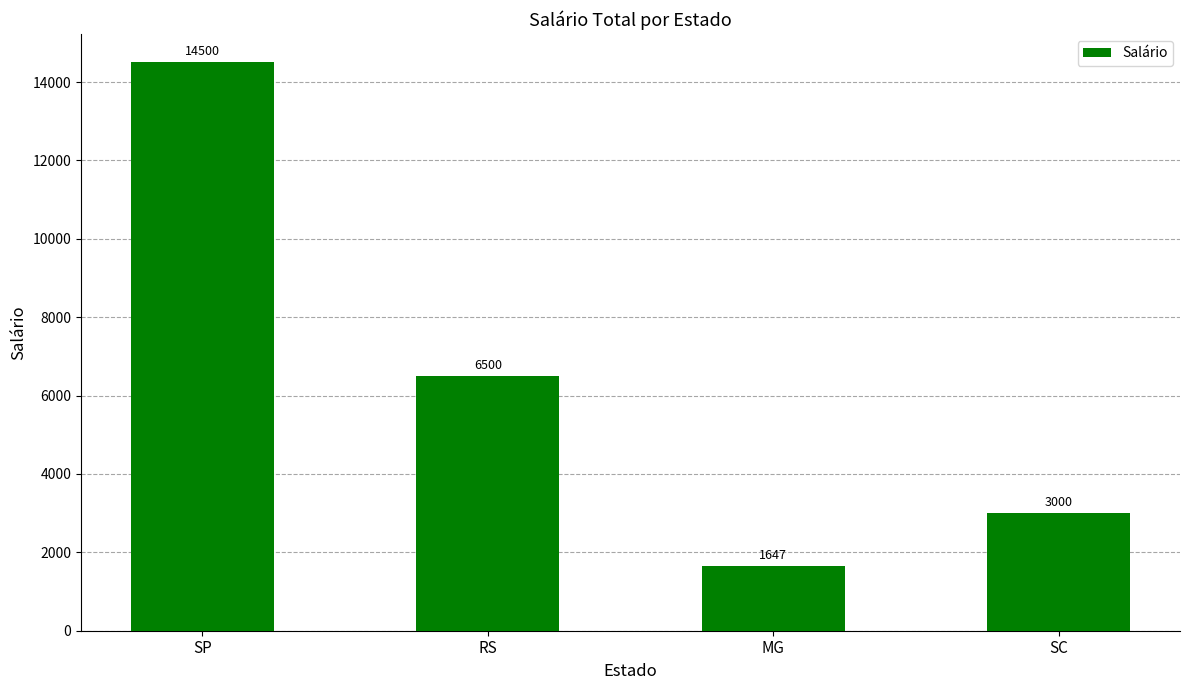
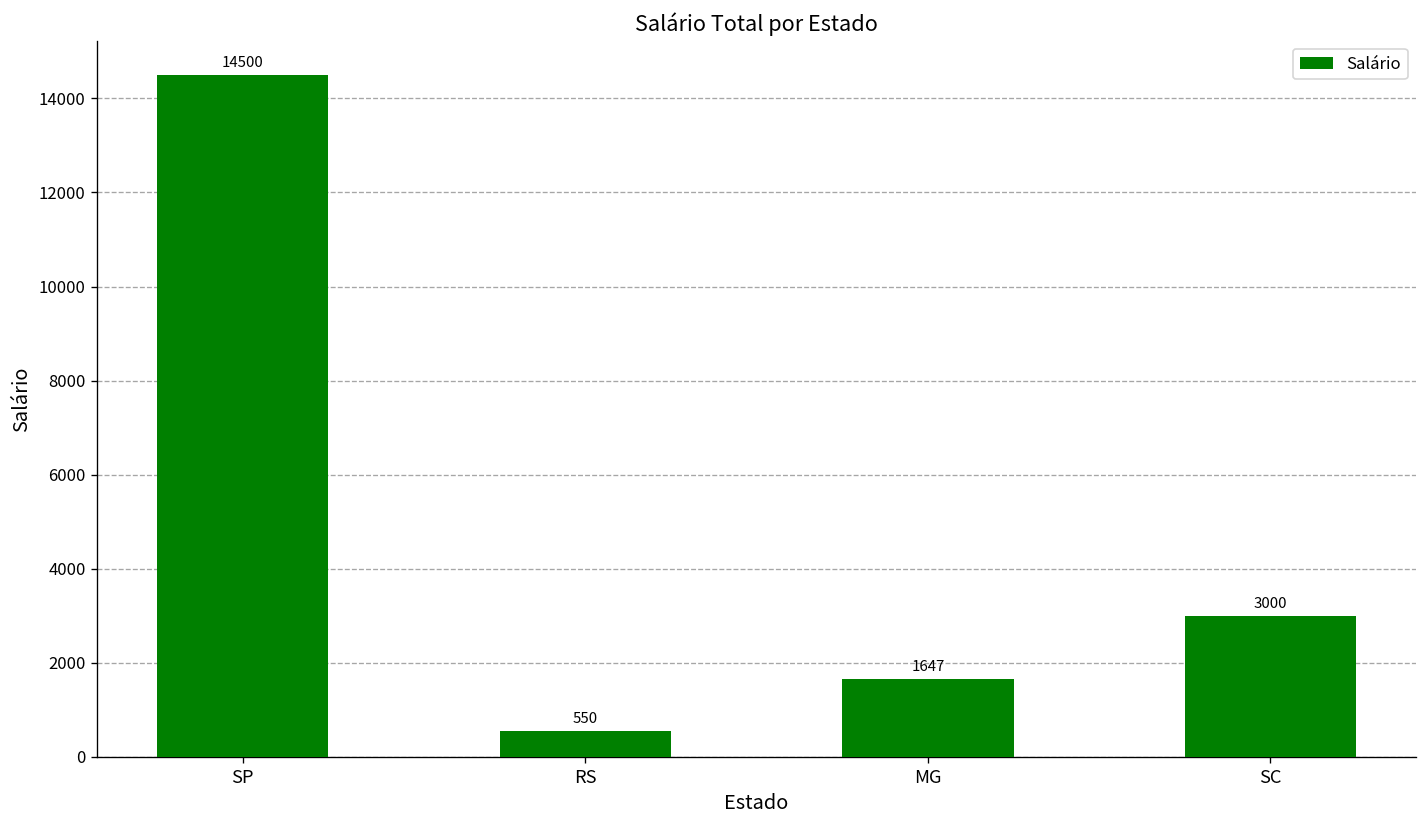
RS: 6500 -> 550
